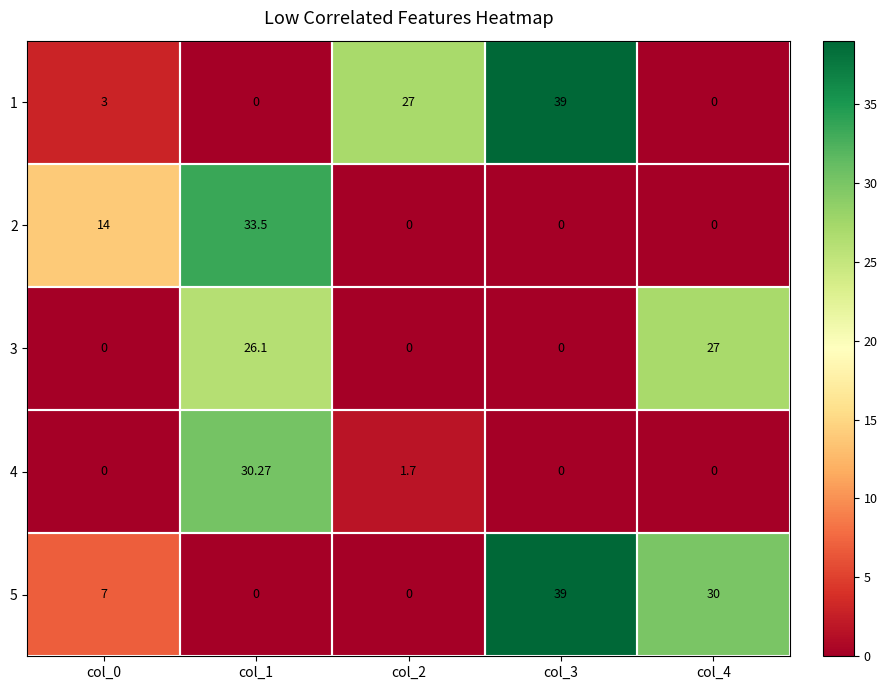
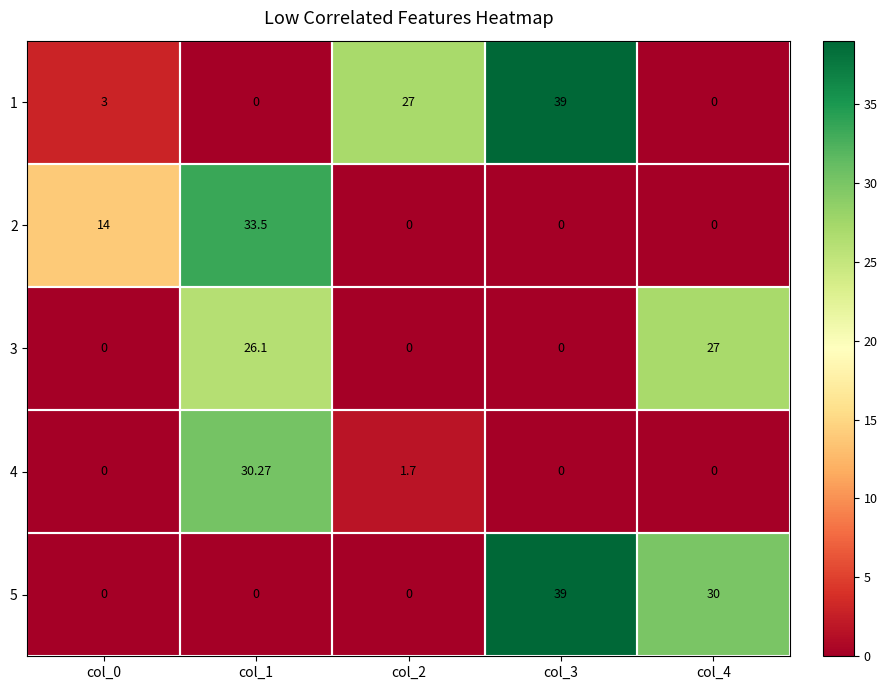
5, col_0: 7 -> 0
